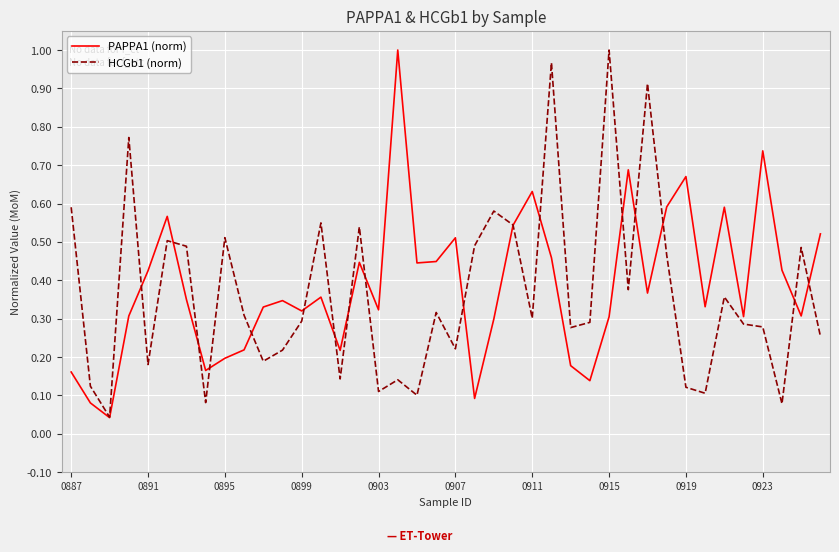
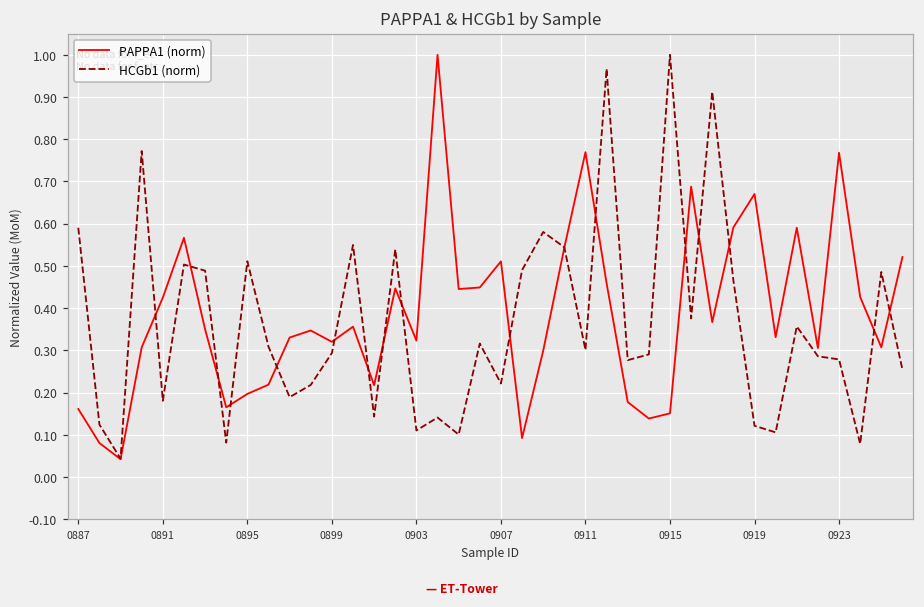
PAPPA1 (norm), 0911: 0.63 -> 0.77
PAPPA1 (norm), 0915: 0.30 -> 0.15
PAPPA1 (norm), 0923: 0.74 -> 0.77
